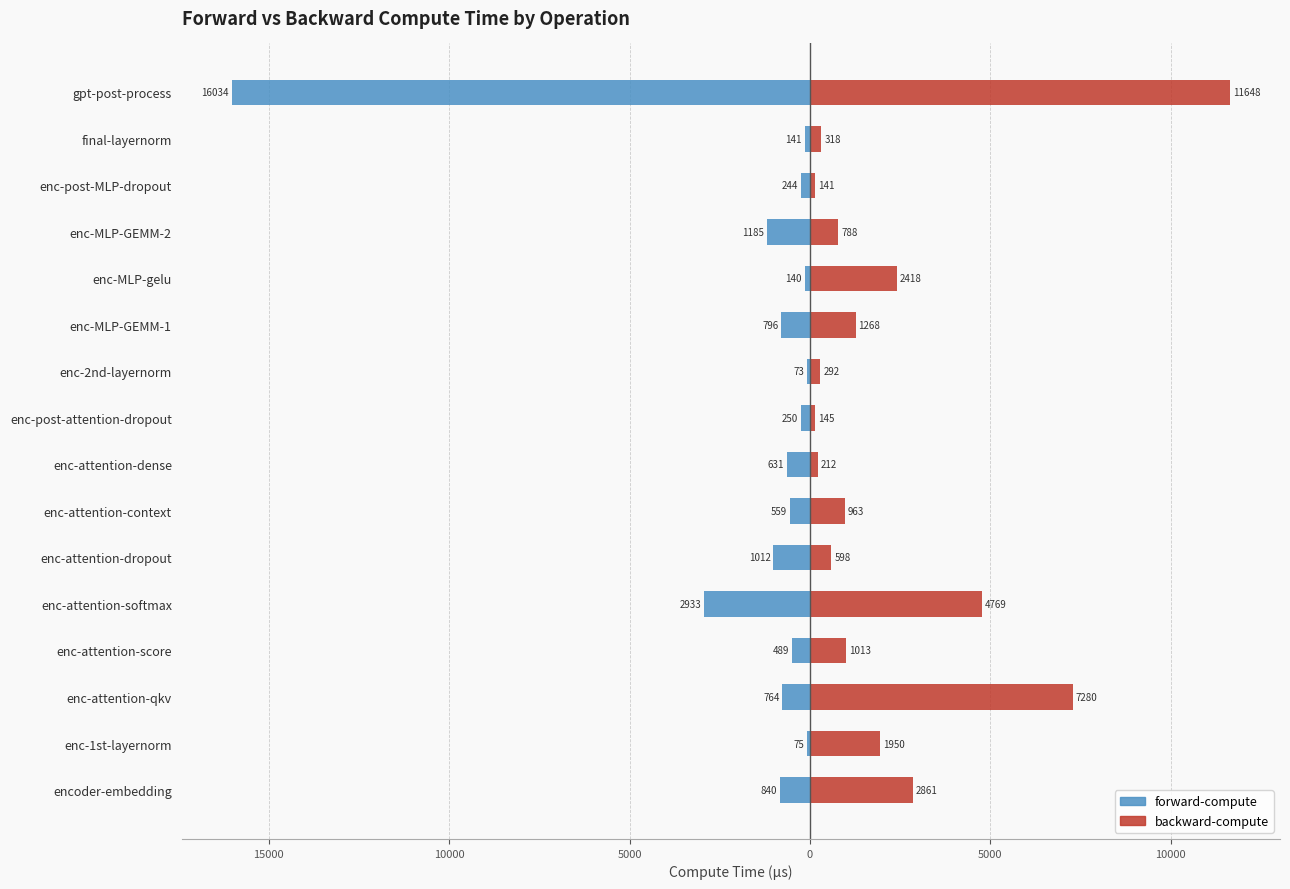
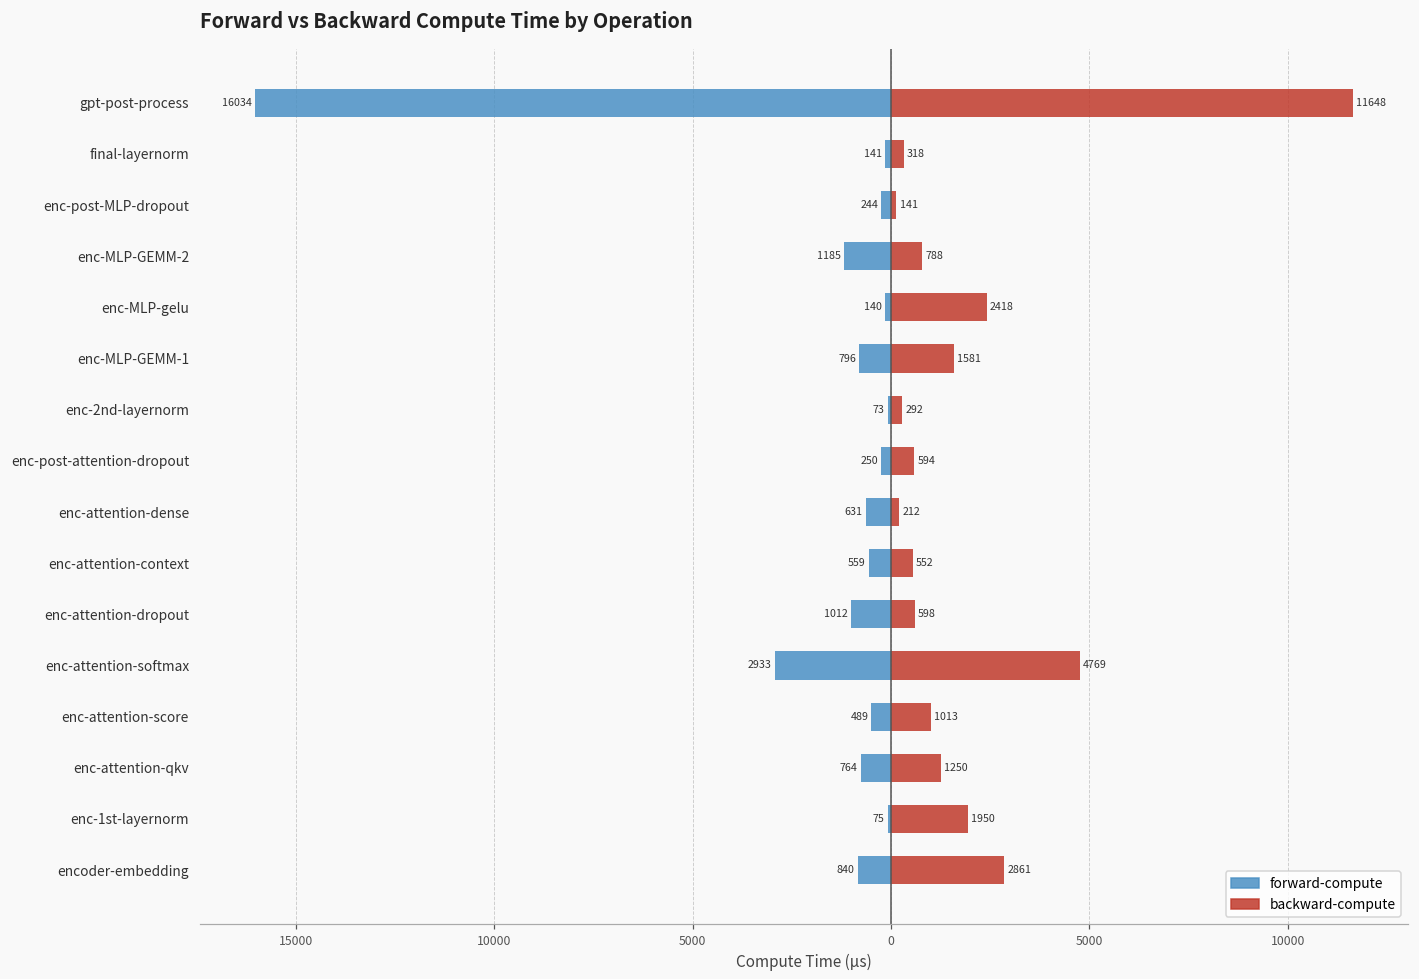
backward-compute, enc-MLP-GEMM-1: 1268 -> 1581
backward-compute, enc-post-attention-dropout: 145 -> 594
backward-compute, enc-attention-context: 963 -> 552
backward-compute, enc-attention-qkv: 7280 -> 1250
